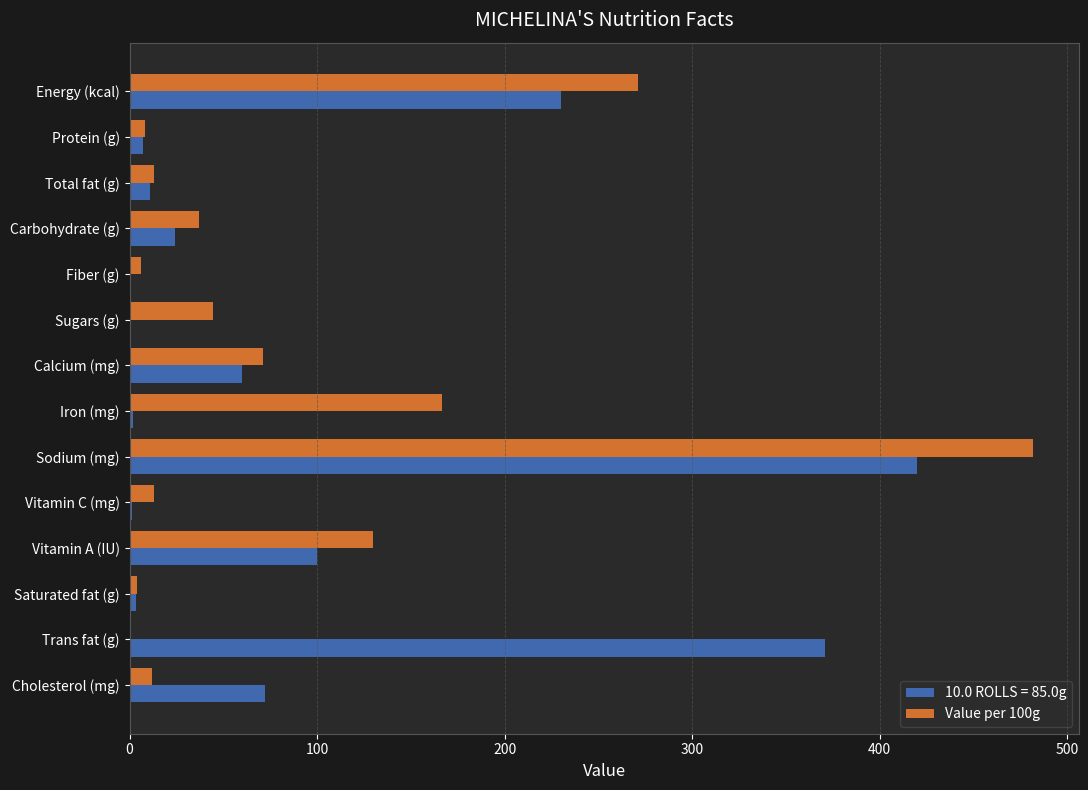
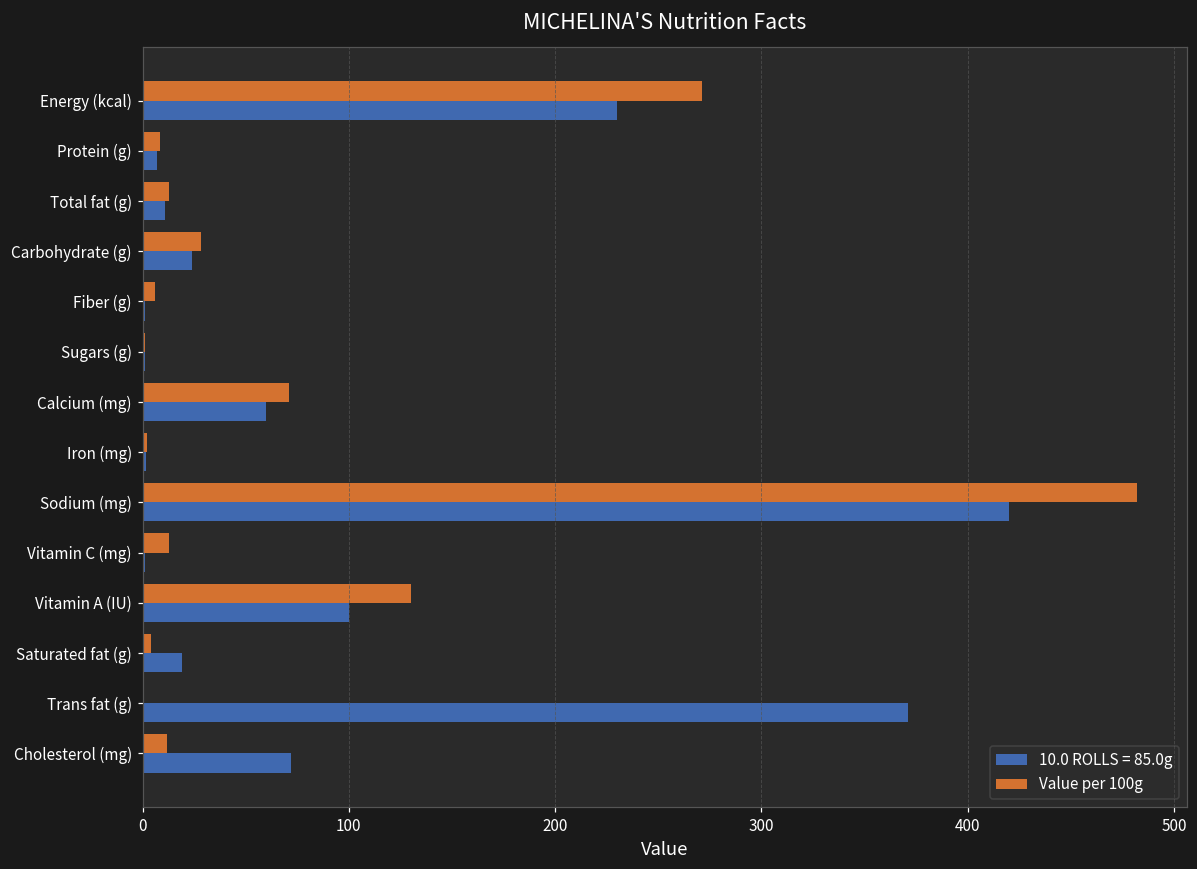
Value per 100g, Carbohydrate (g): 37 -> 28
Value per 100g, Sugars (g): 44 -> 1
Value per 100g, Iron (mg): 166 -> 2
10.0 ROLLS = 85.0g, Saturated fat (g): 4 -> 19
